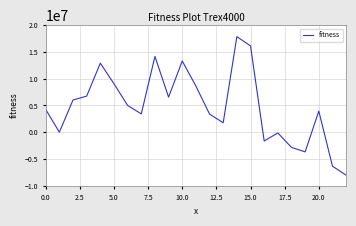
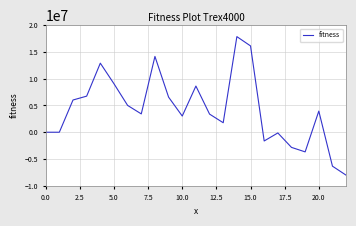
0.0: 4000000 -> 0
10.0: 13000000 -> 3000000
